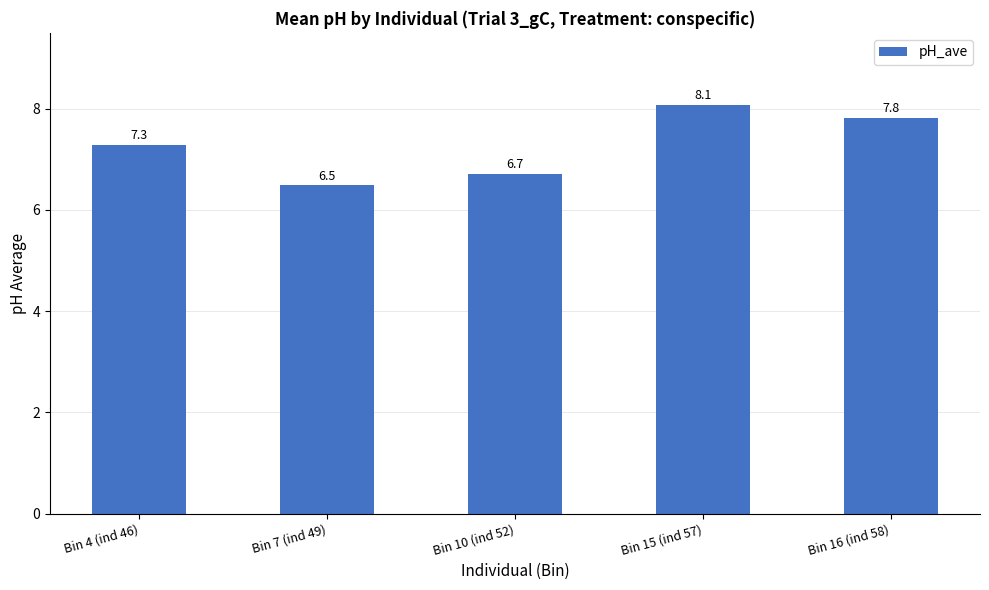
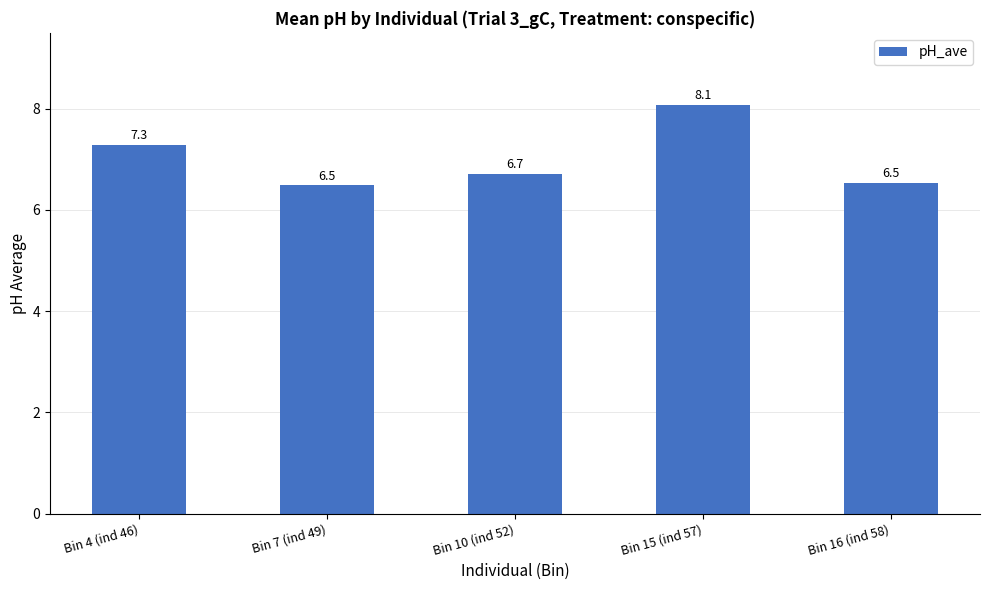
Bin 16 (ind 58): 7.8 -> 6.5
